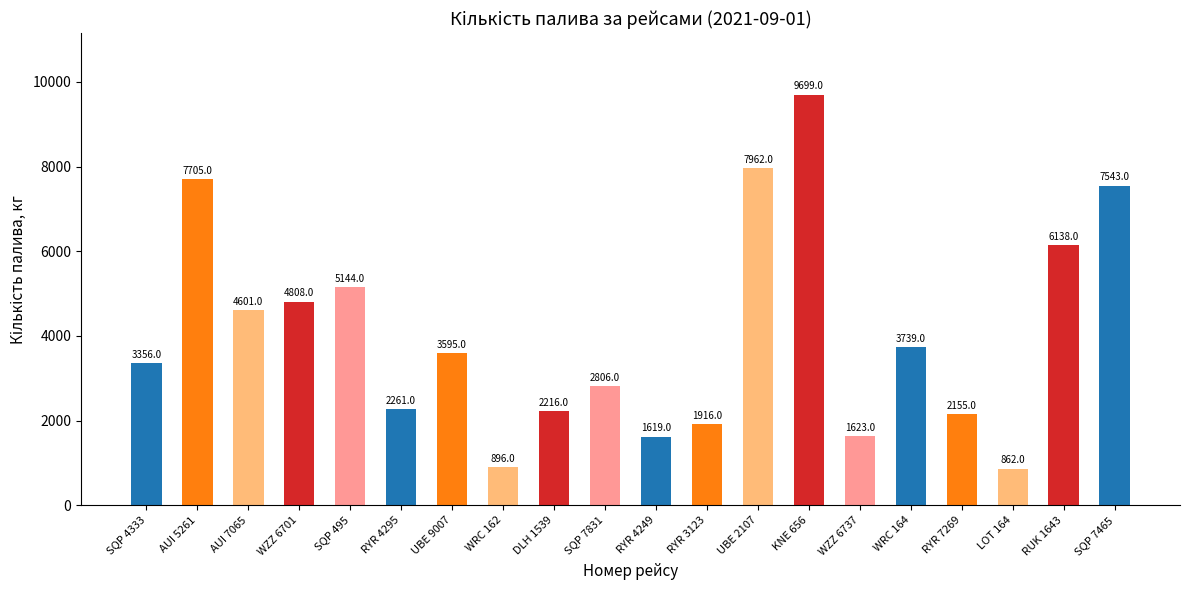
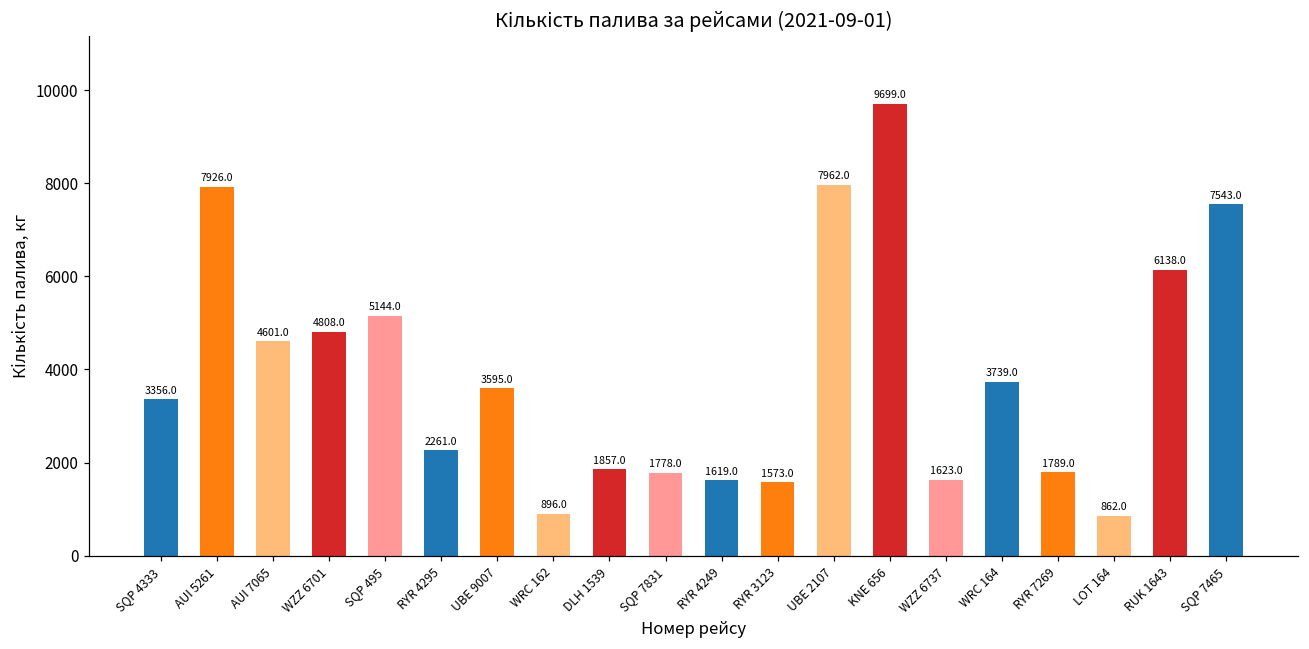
AUI 5261: 7705.0 -> 7926.0
DLH 1539: 2216.0 -> 1857.0
SQP 7831: 2806.0 -> 1778.0
RYR 3123: 1916.0 -> 1573.0
RYR 7269: 2155.0 -> 1789.0
